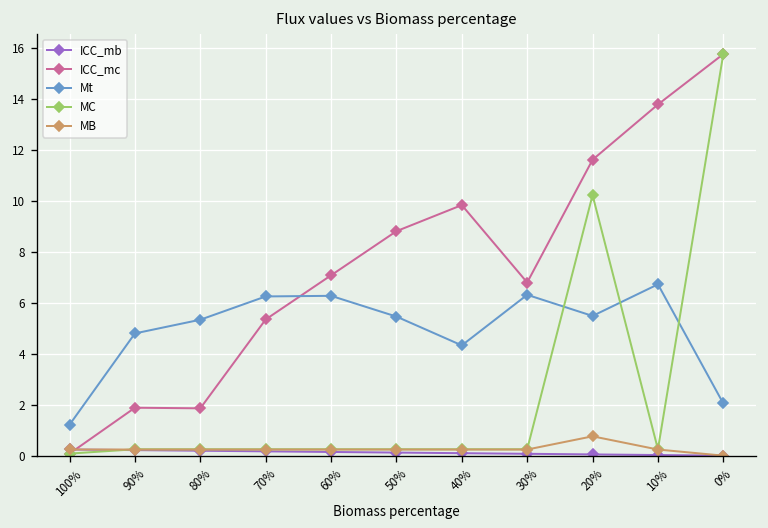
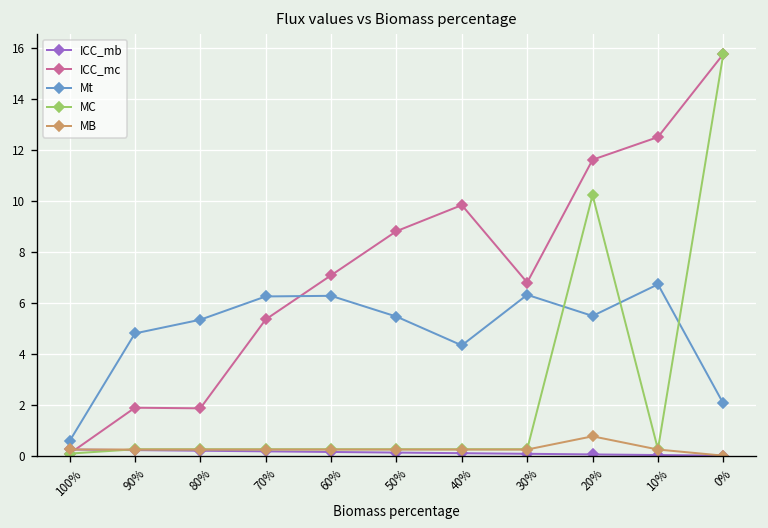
Mt, 100%: 1.2 -> 0.6
ICC_mc, 10%: 13.8 -> 12.5
